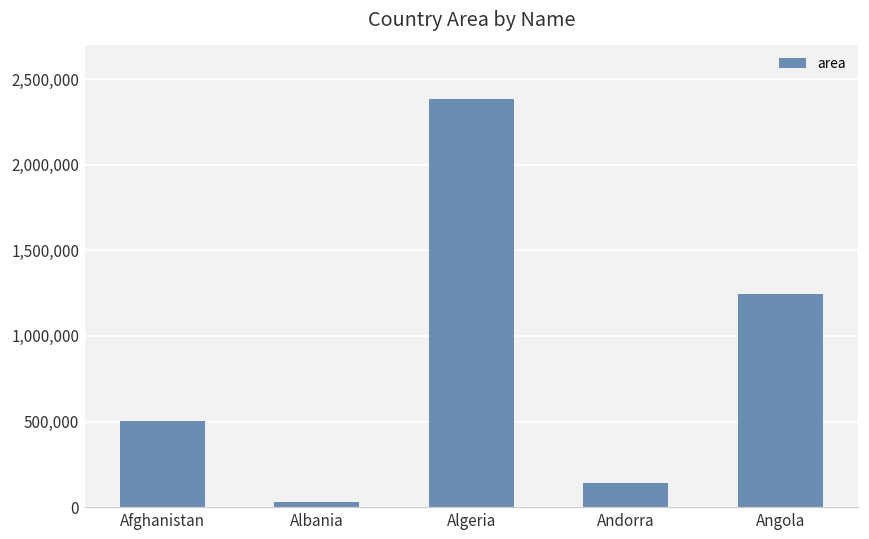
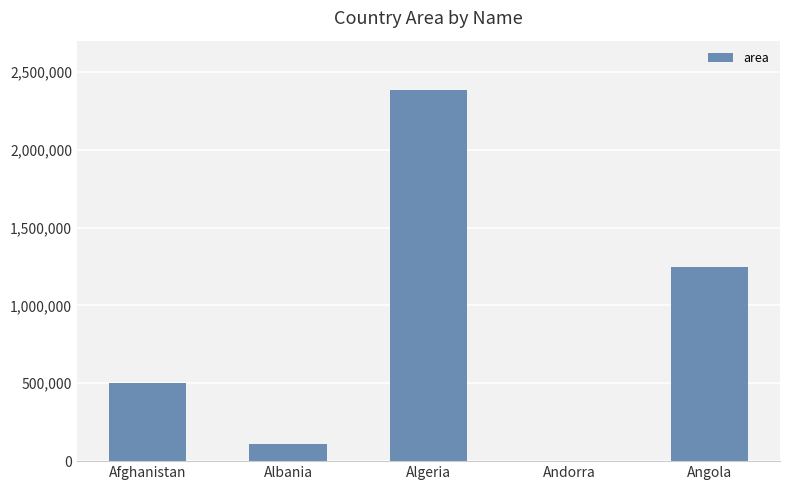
Albania: 30,000 -> 110,000
Andorra: 140,000 -> 0
